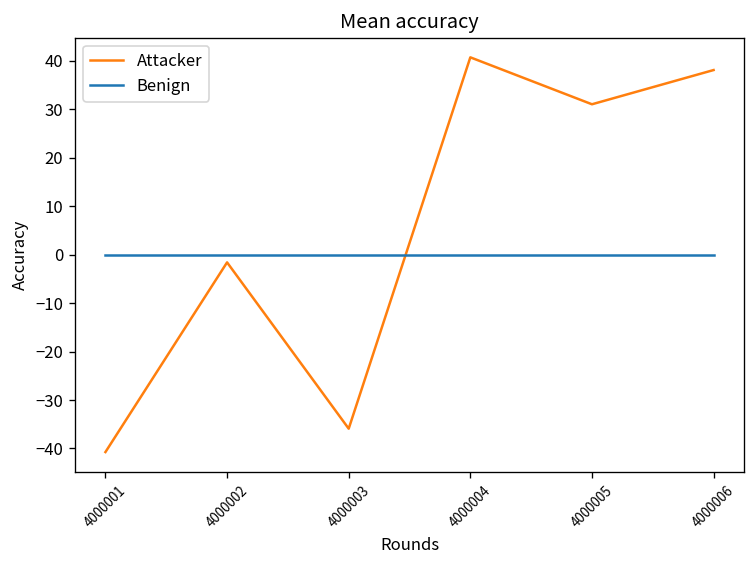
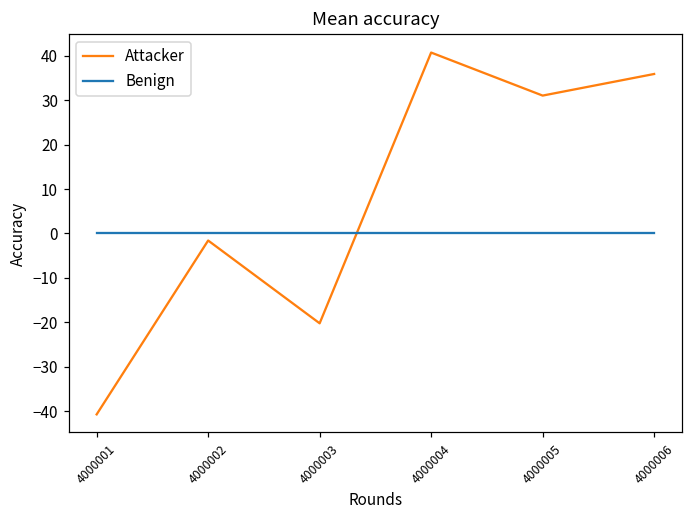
Attacker, 4000003: -36 -> -20
Attacker, 4000006: 38 -> 36
